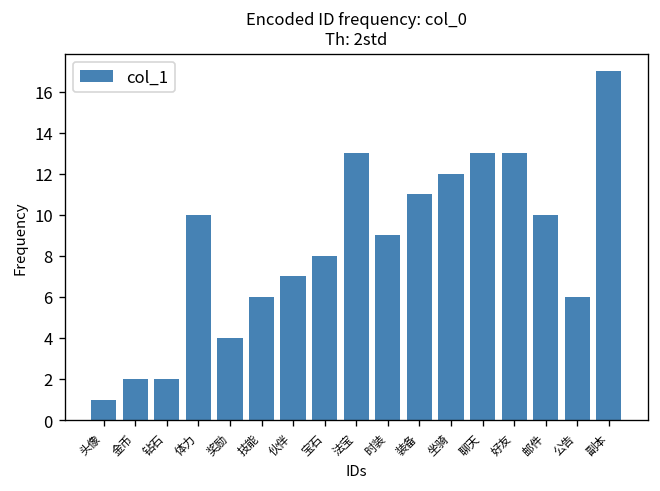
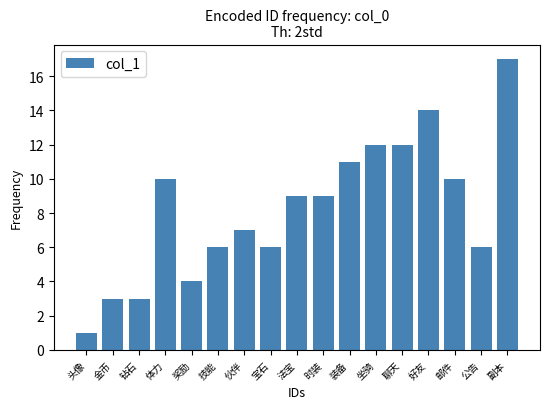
金币: 2 -> 3
钻石: 2 -> 3
宝石: 8 -> 6
法宝: 13 -> 9
聊天: 13 -> 12
好友: 13 -> 14
